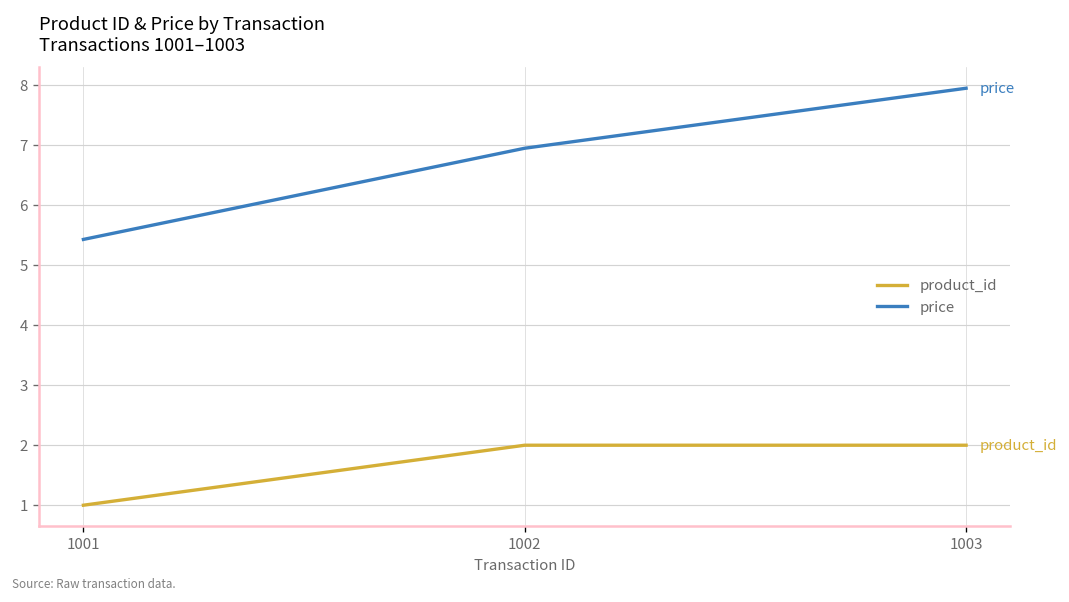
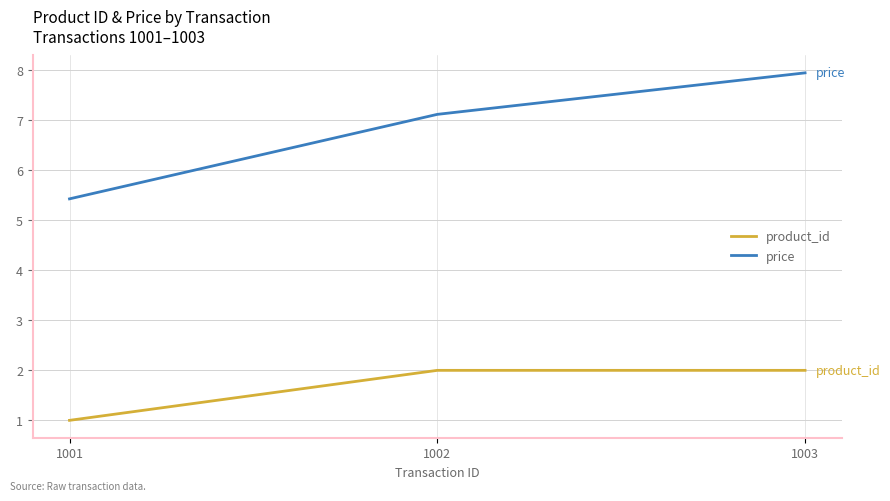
price, 1002: 7.0 -> 7.1
